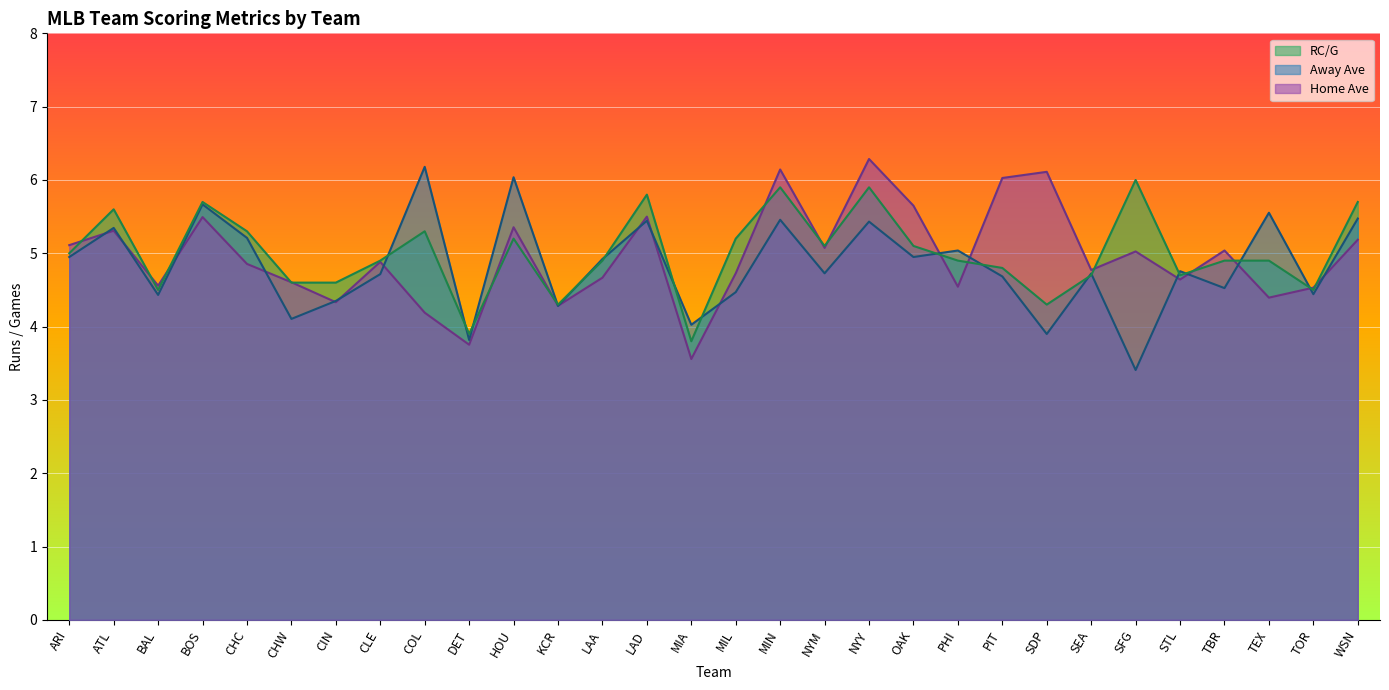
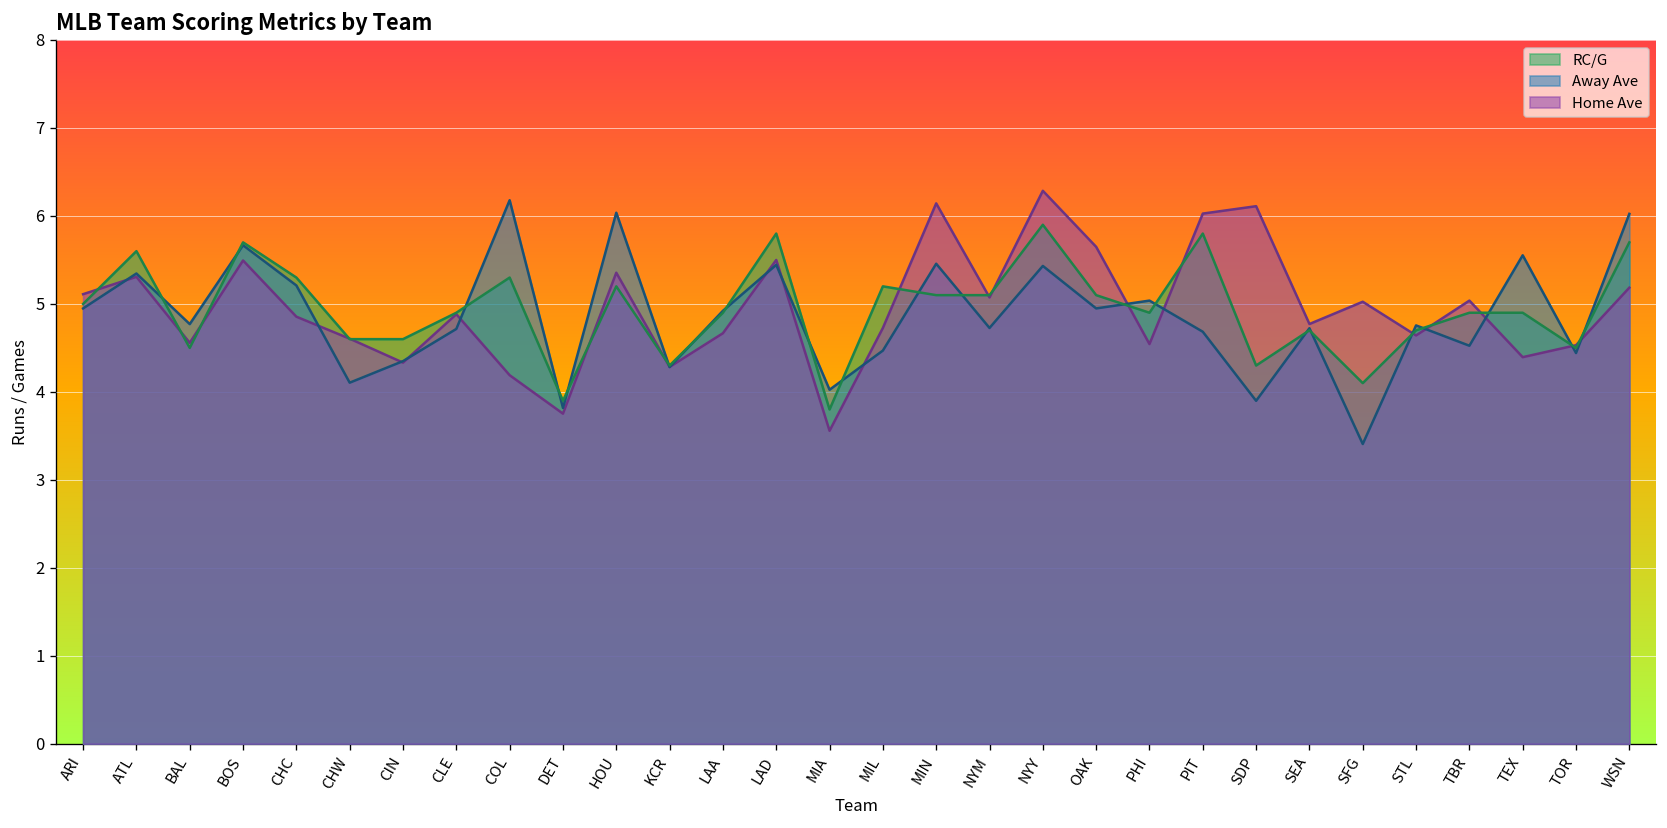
Away Ave, BAL: 4.4 -> 4.8
RC/G, MIN: 5.9 -> 5.1
RC/G, PIT: 4.8 -> 5.8
RC/G, SFG: 6.0 -> 4.1
Away Ave, WSN: 5.5 -> 6.0
